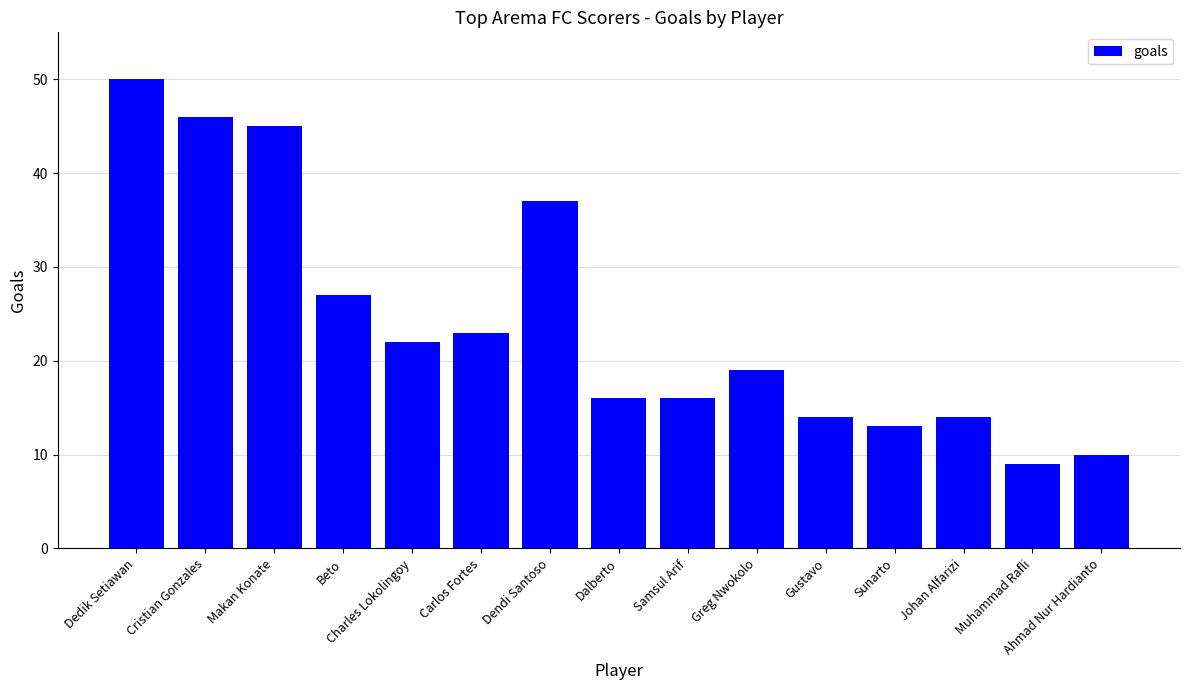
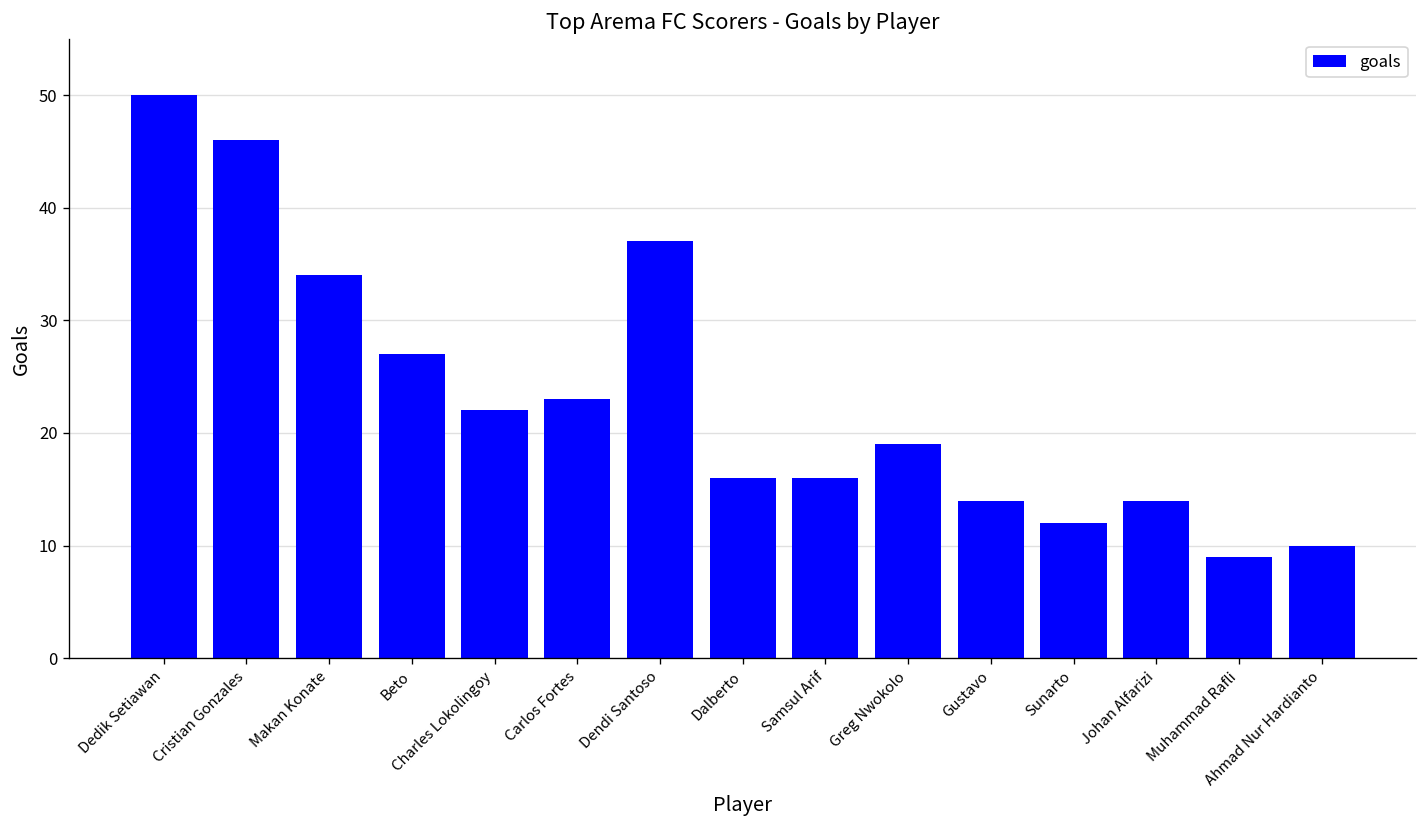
Makan Konate: 45 -> 34
Sunarto: 13 -> 12
